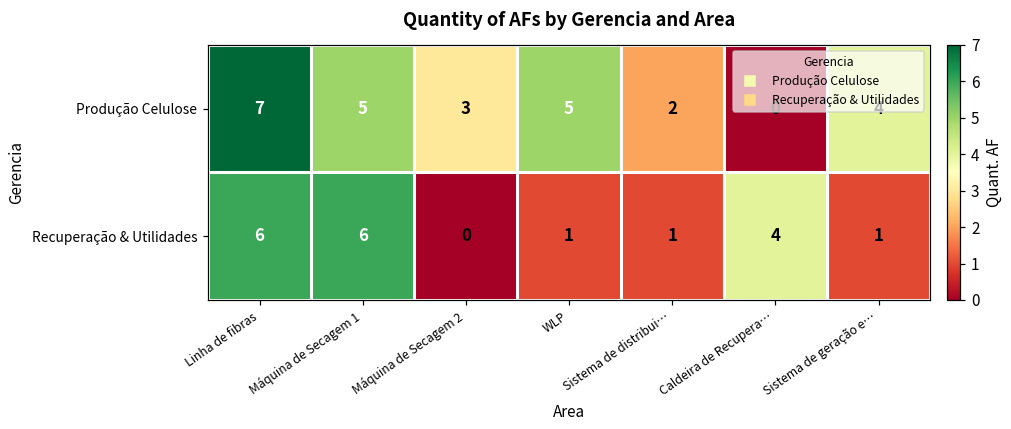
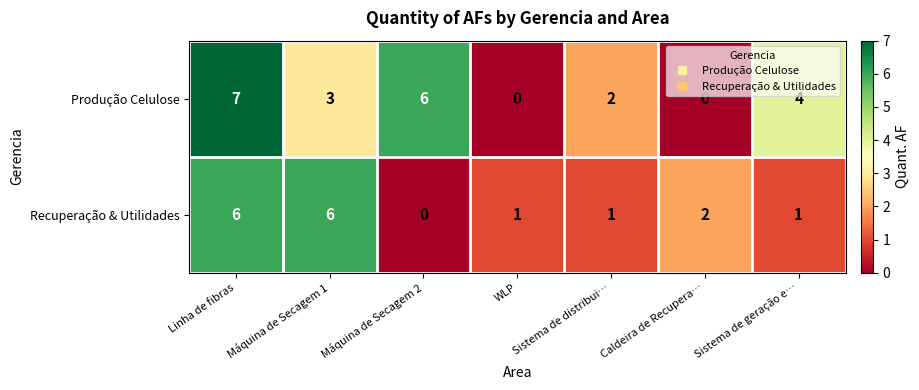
Produção Celulose, Máquina de Secagem 1: 5 -> 3
Produção Celulose, Máquina de Secagem 2: 3 -> 6
Produção Celulose, WLP: 5 -> 0
Recuperação & Utilidades, Caldeira de Recupera…: 4 -> 2
